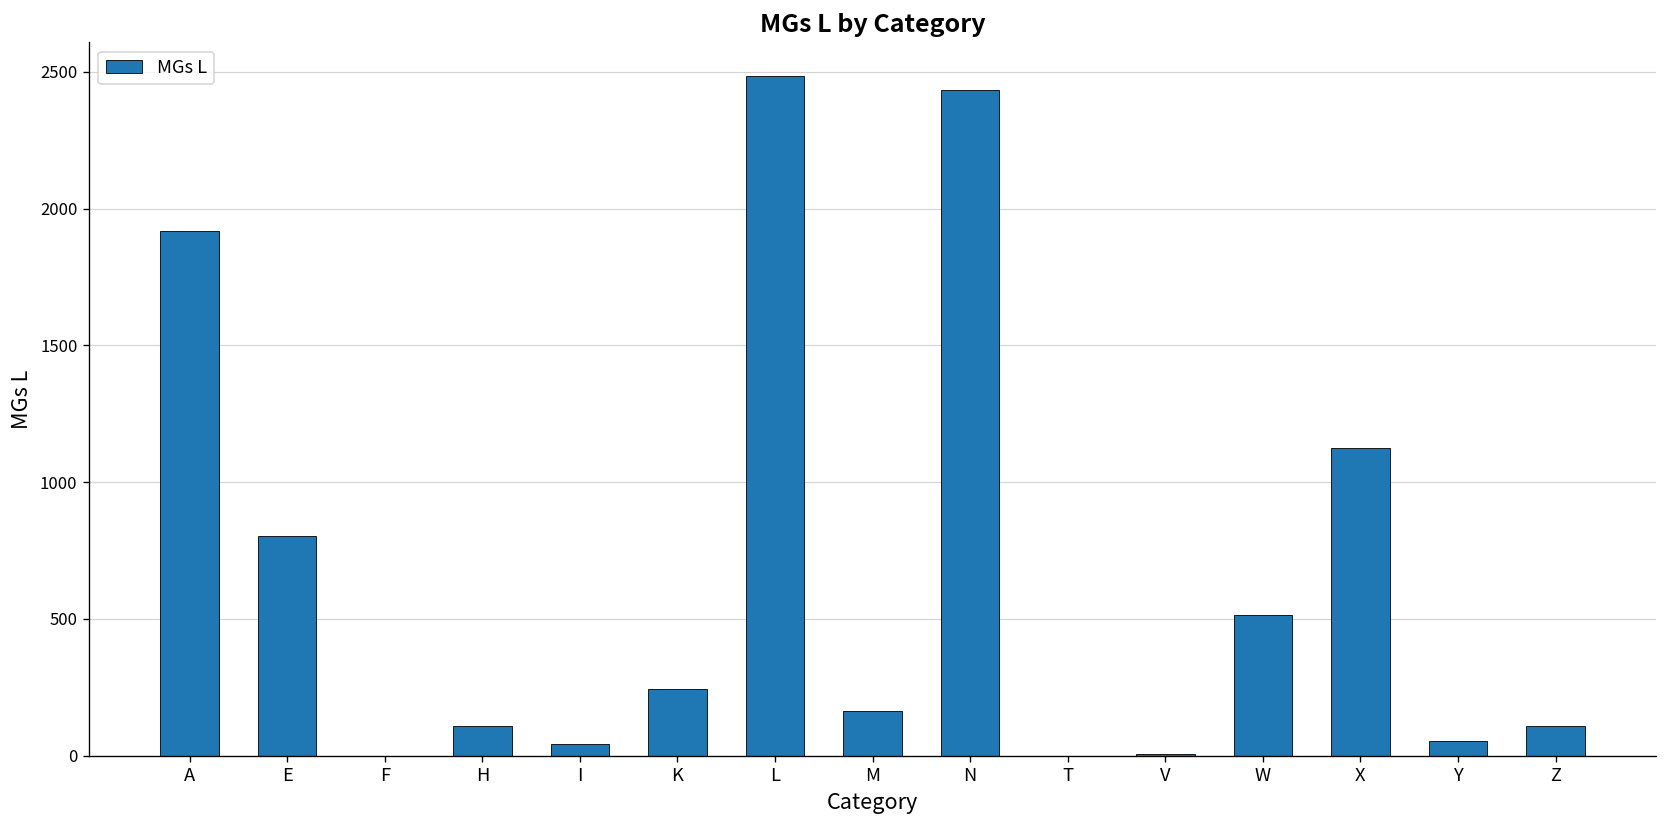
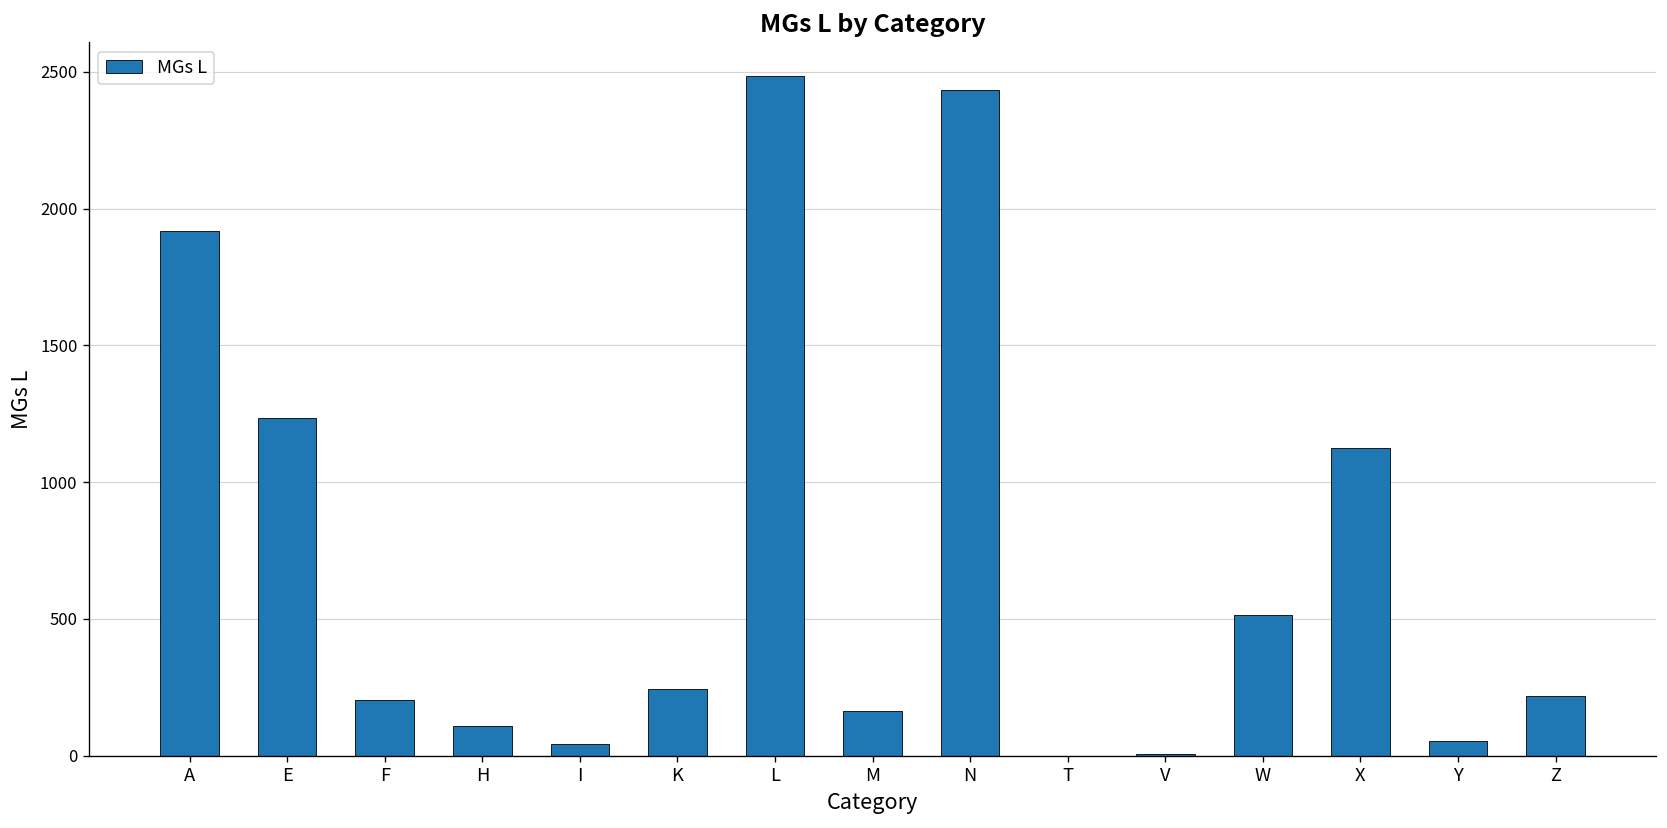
E: 800 -> 1240
F: 0 -> 200
Z: 110 -> 220
